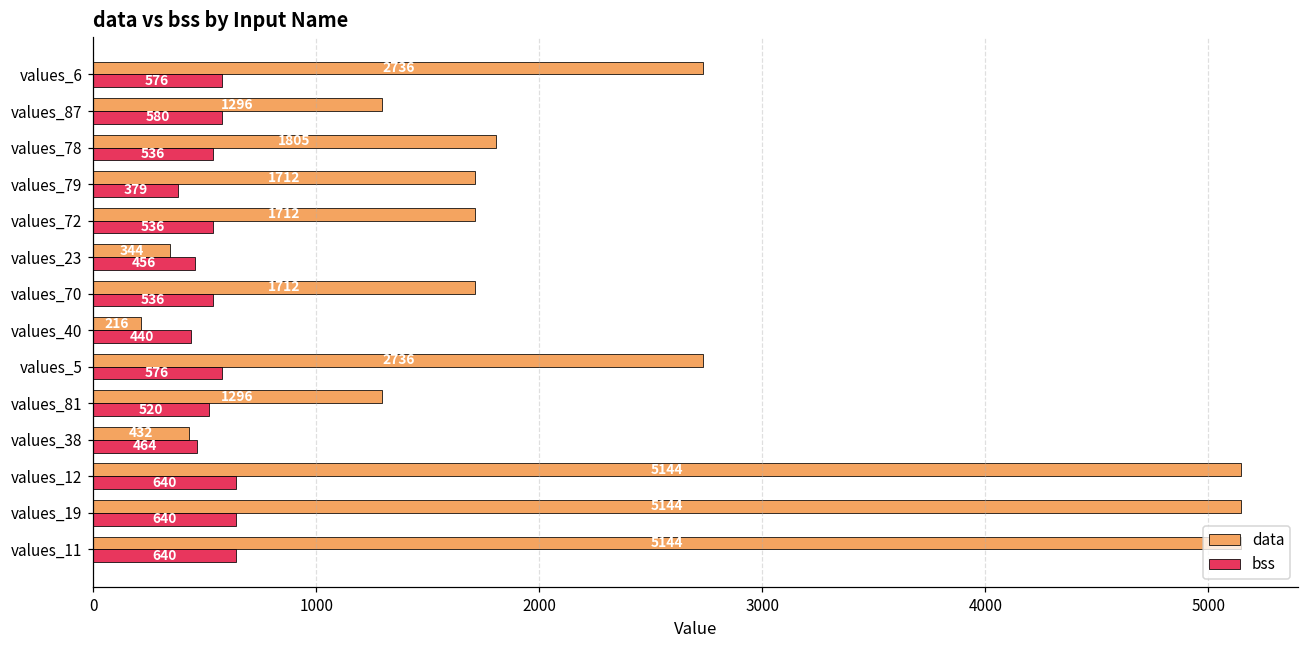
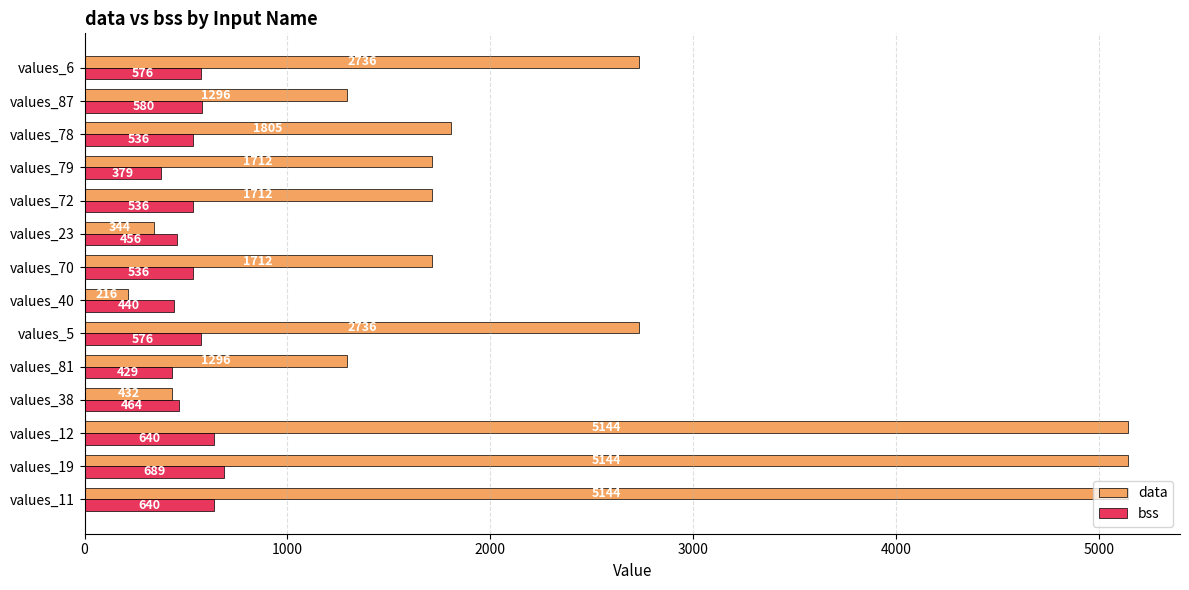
bss, values_81: 520 -> 429
bss, values_19: 640 -> 689
